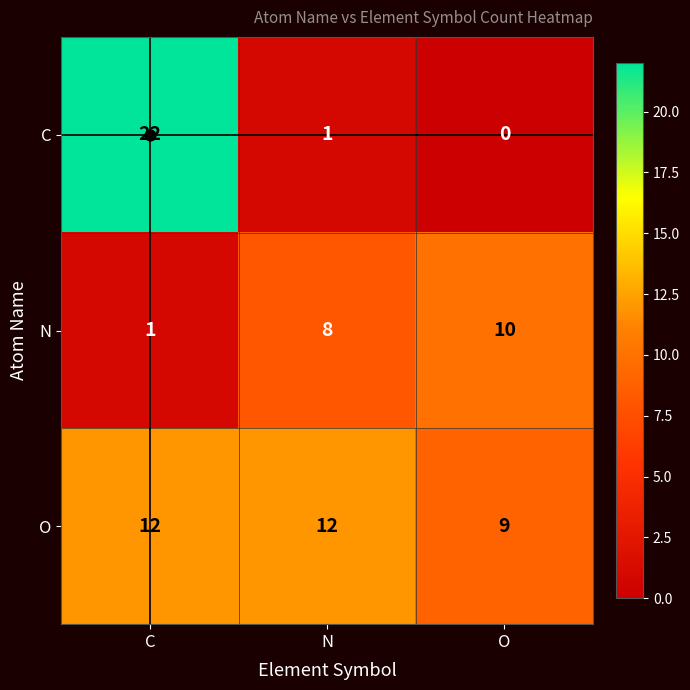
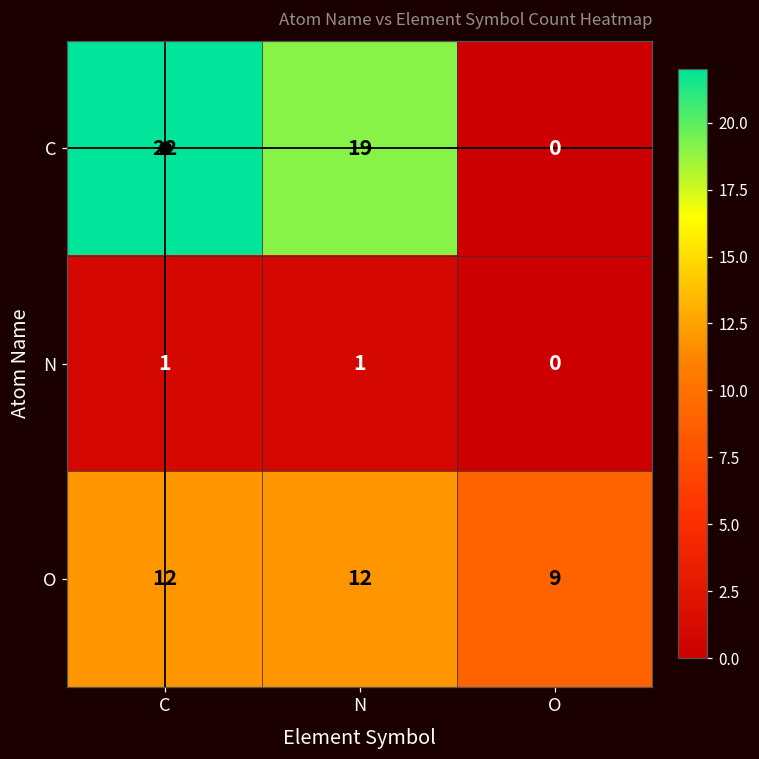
C, N: 1 -> 19
N, N: 8 -> 1
N, O: 10 -> 0
